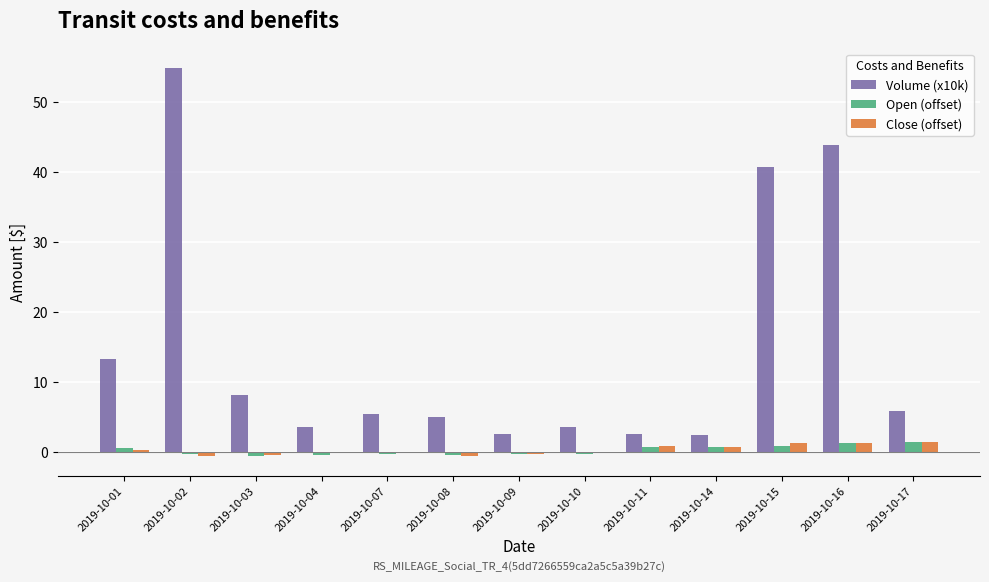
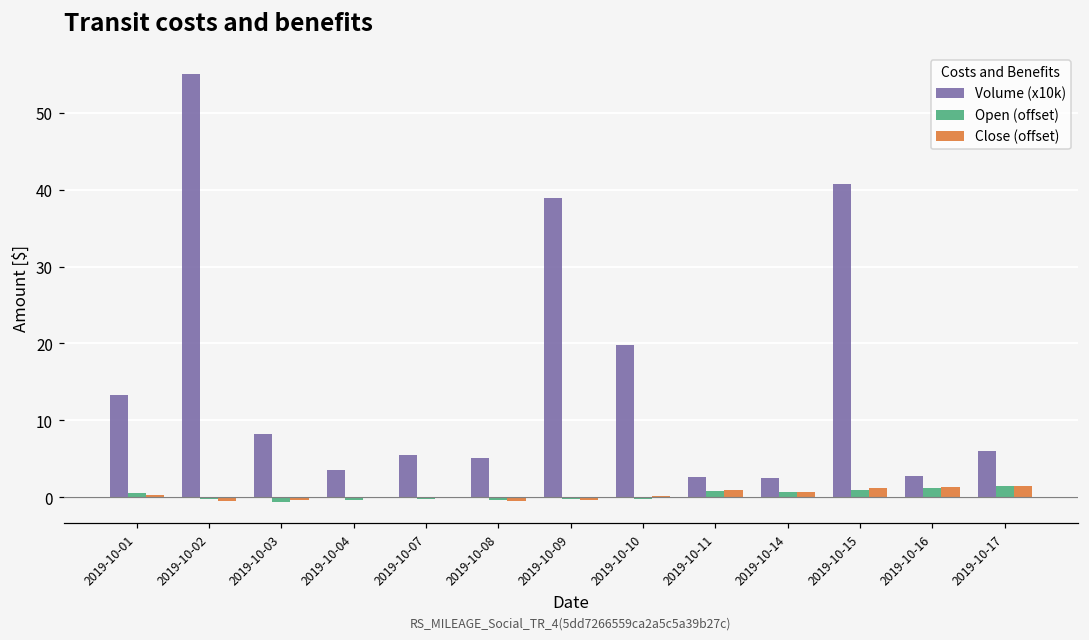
Volume (x10k), 2019-10-09: 3 -> 39
Volume (x10k), 2019-10-10: 4 -> 20
Volume (x10k), 2019-10-16: 44 -> 3
